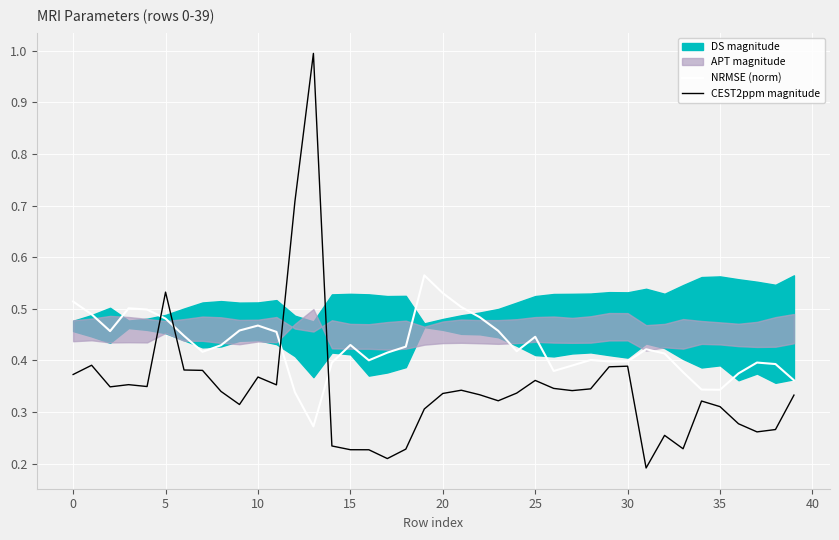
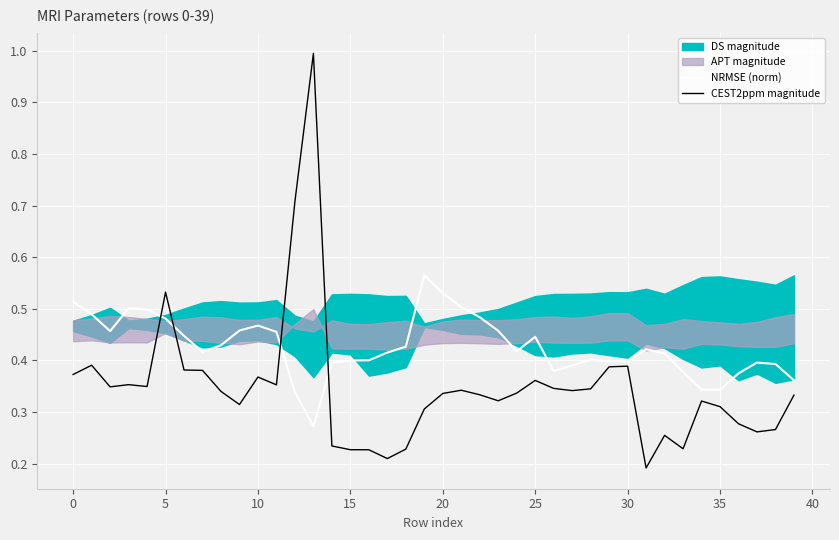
NRMSE (norm), 15: 0.43 -> 0.40
